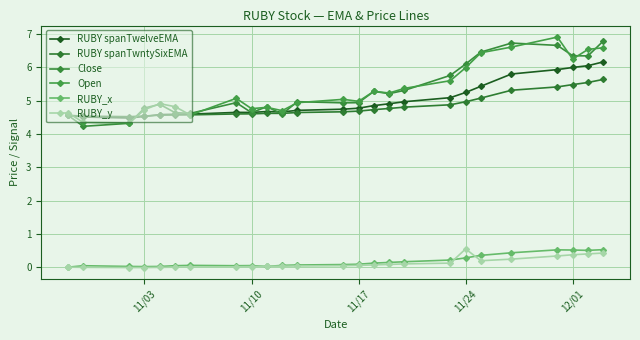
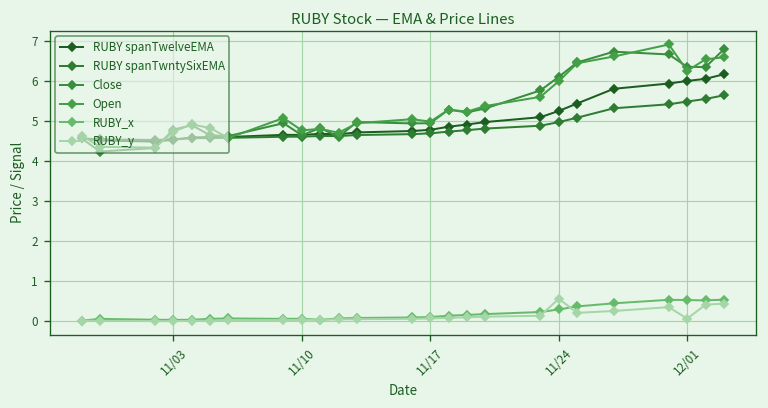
RUBY_y, 12/01: 0.4 -> 0.0
